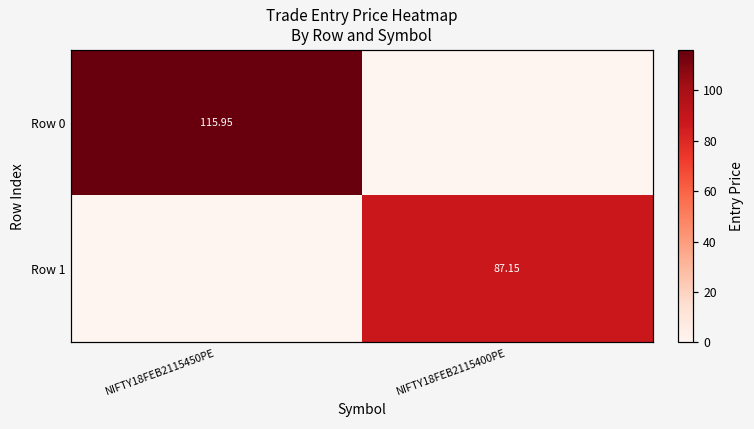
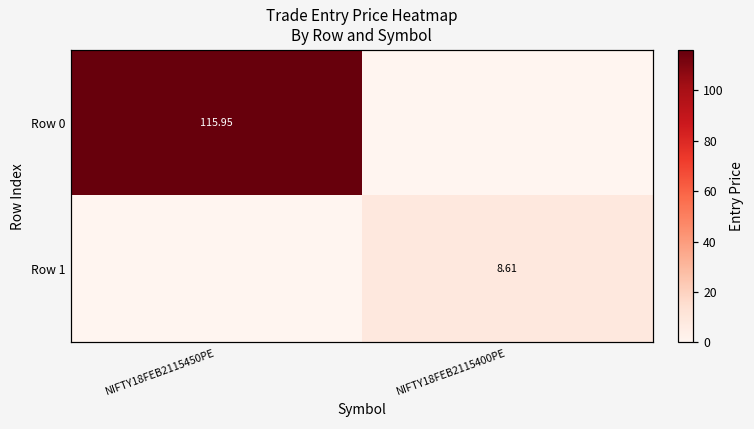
Row 1, NIFTY18FEB2115400PE: 87.15 -> 8.61
